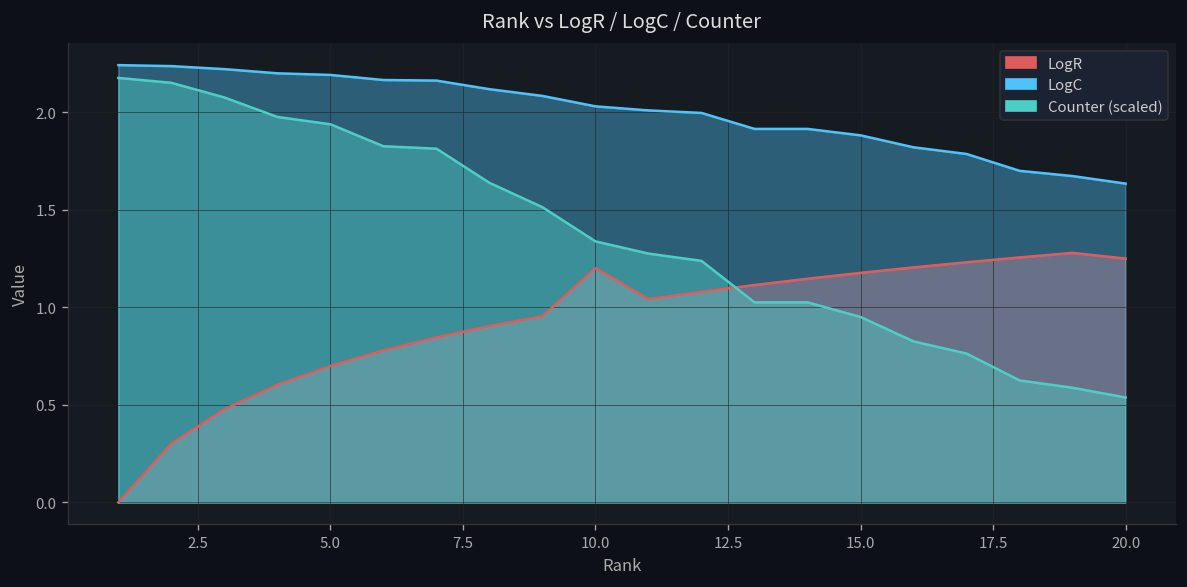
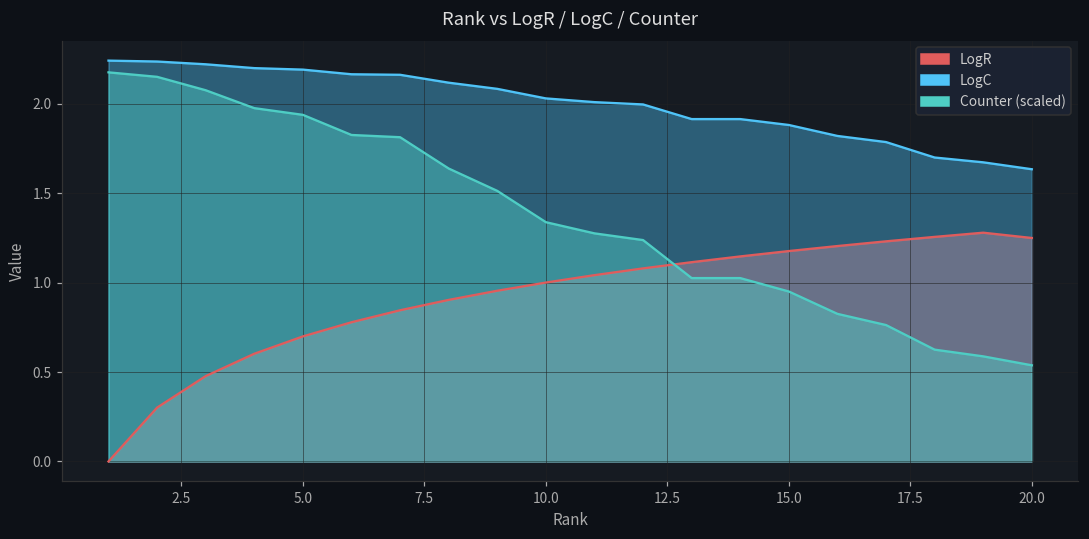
LogR, 10.0: 1.2 -> 1.0
